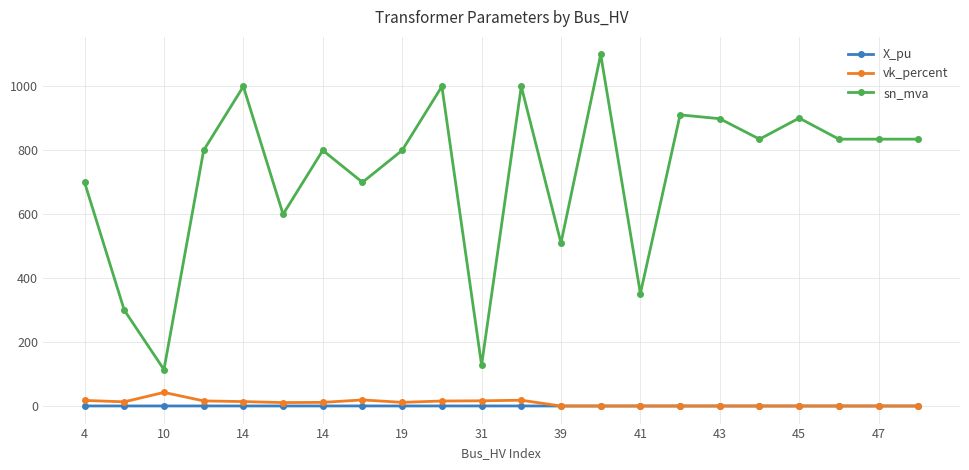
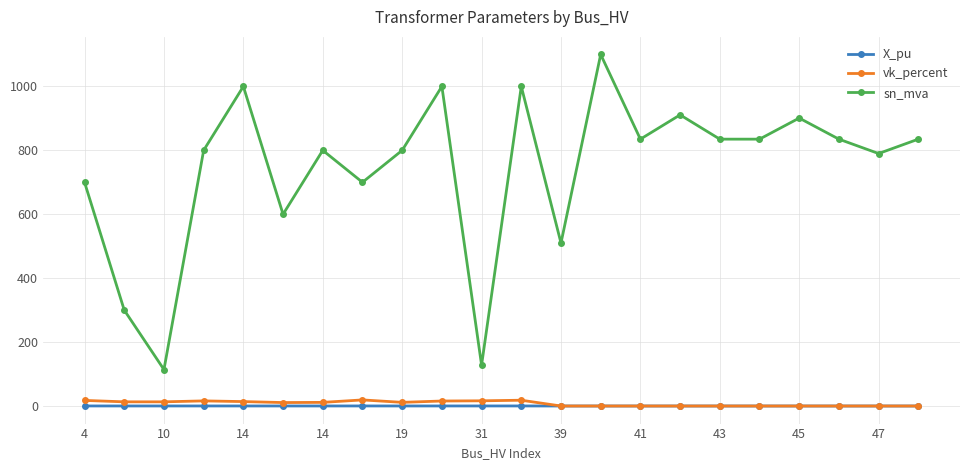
vk_percent, 10: 40 -> 10
sn_mva, 41: 350 -> 840
sn_mva, 43: 900 -> 840
sn_mva, 47: 840 -> 790
